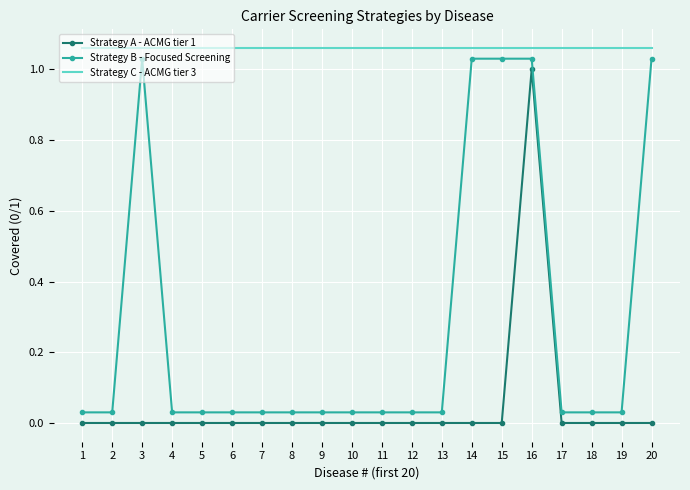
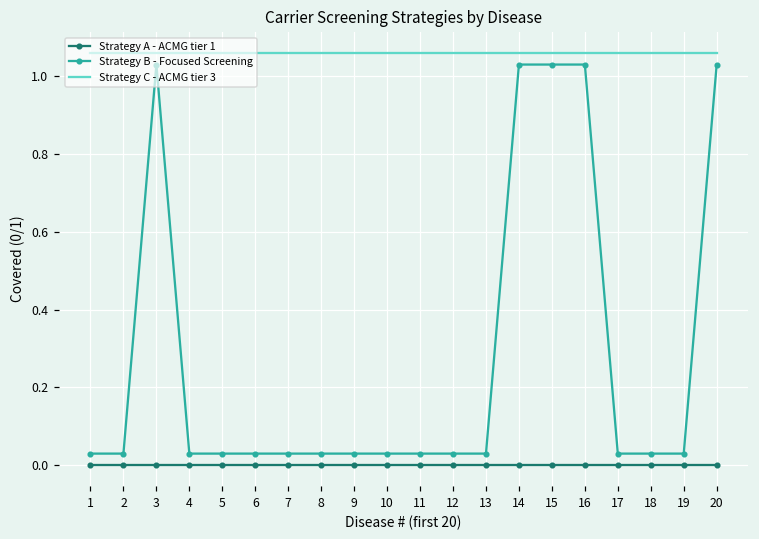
Strategy A - ACMG tier 1, 16: 1 -> 0
